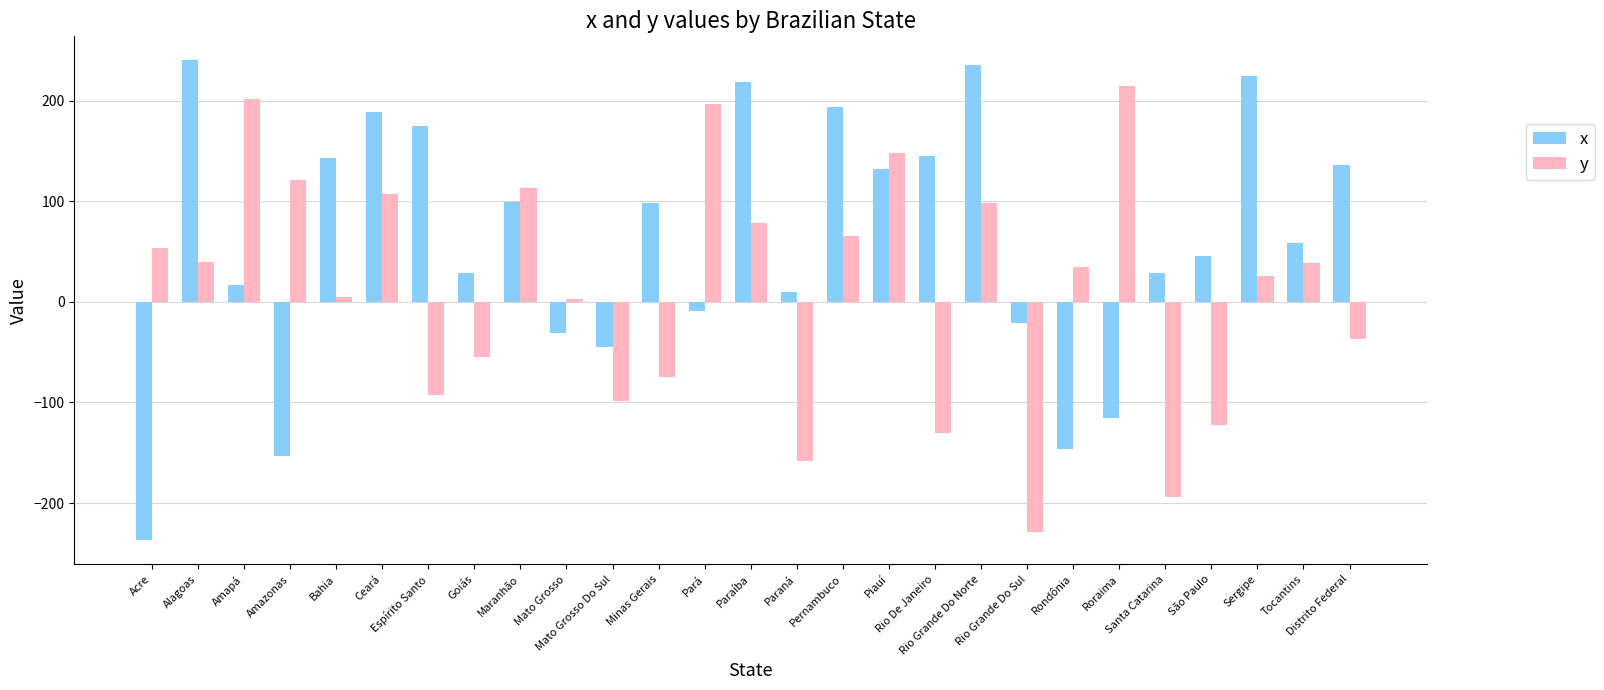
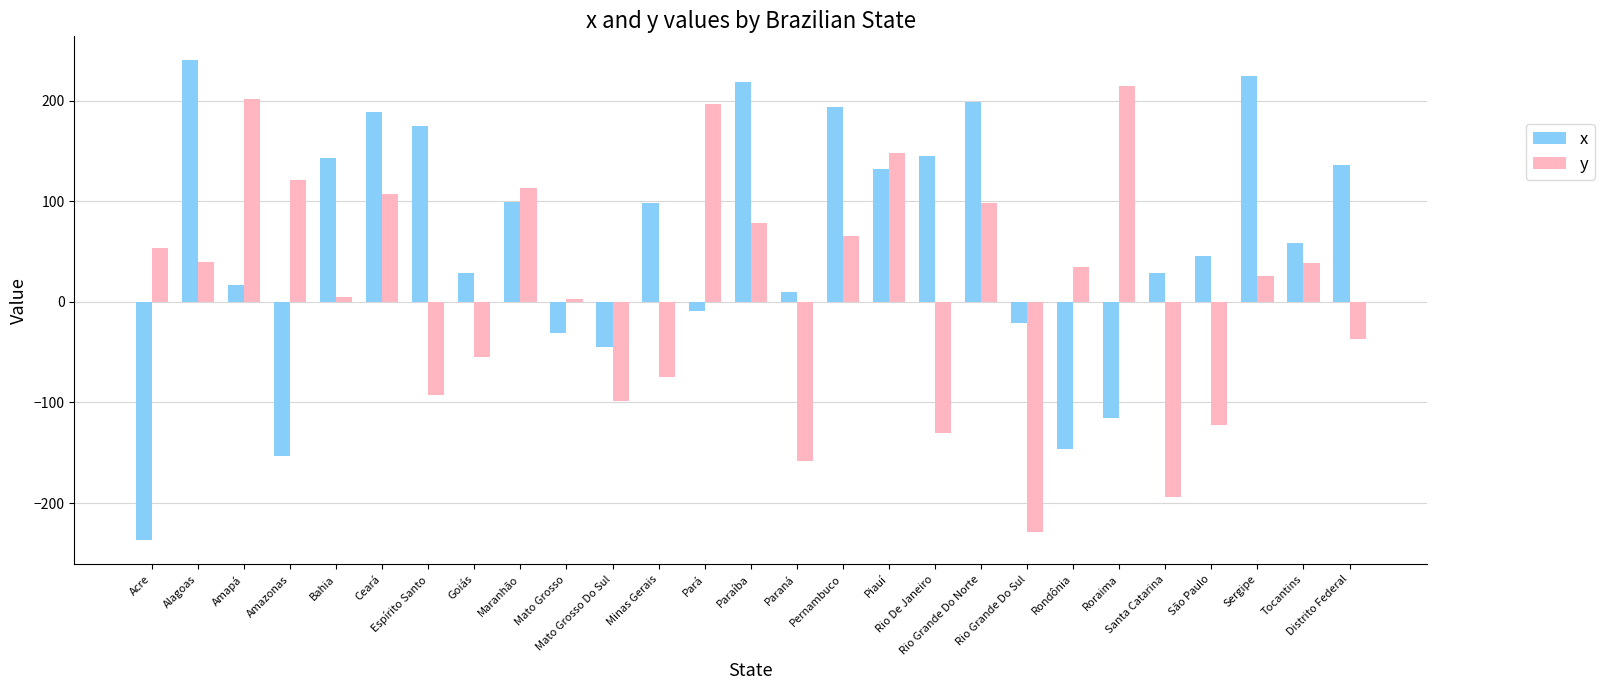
x, Rio Grande Do Norte: 235 -> 199
